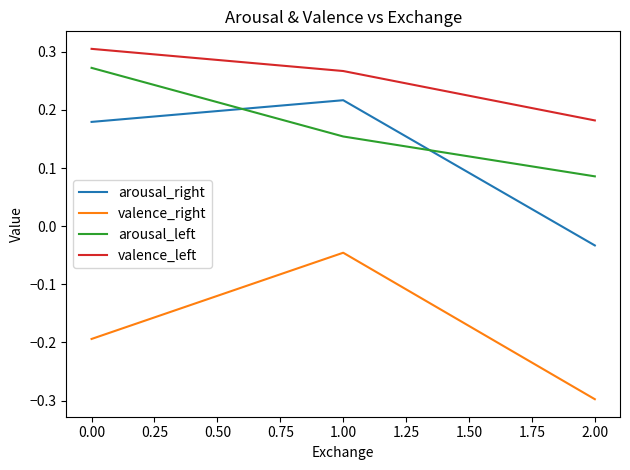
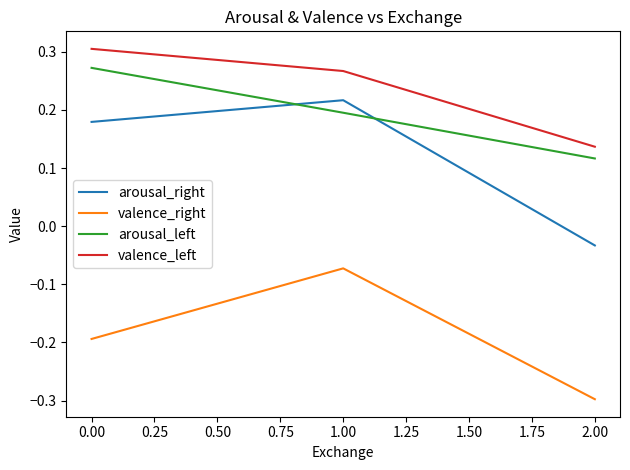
valence_right, 1.00: -0.05 -> -0.07
arousal_left, 1.00: 0.15 -> 0.20
arousal_left, 2.00: 0.09 -> 0.12
valence_left, 2.00: 0.18 -> 0.14
